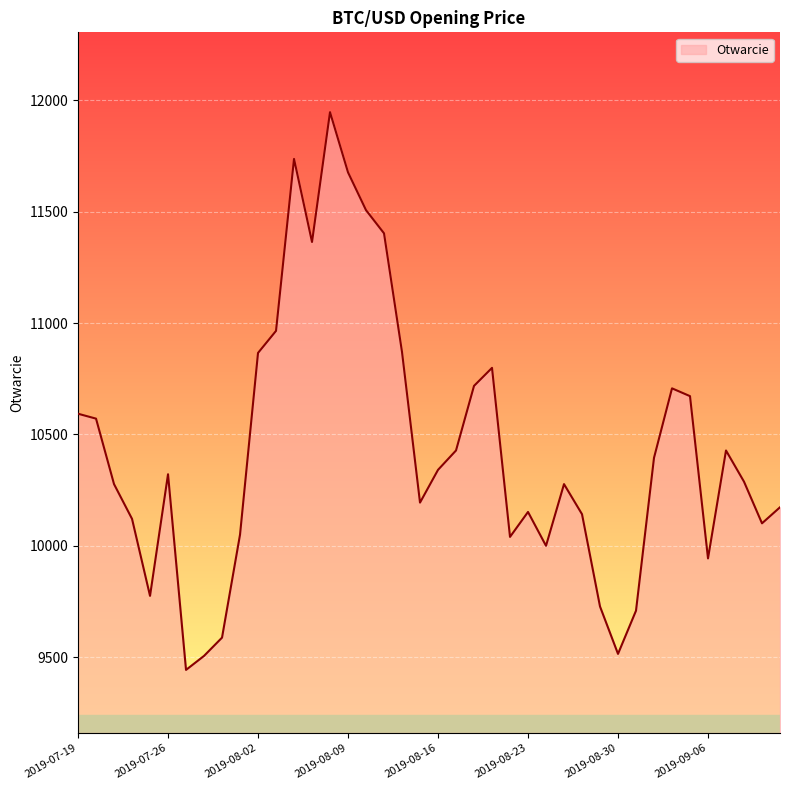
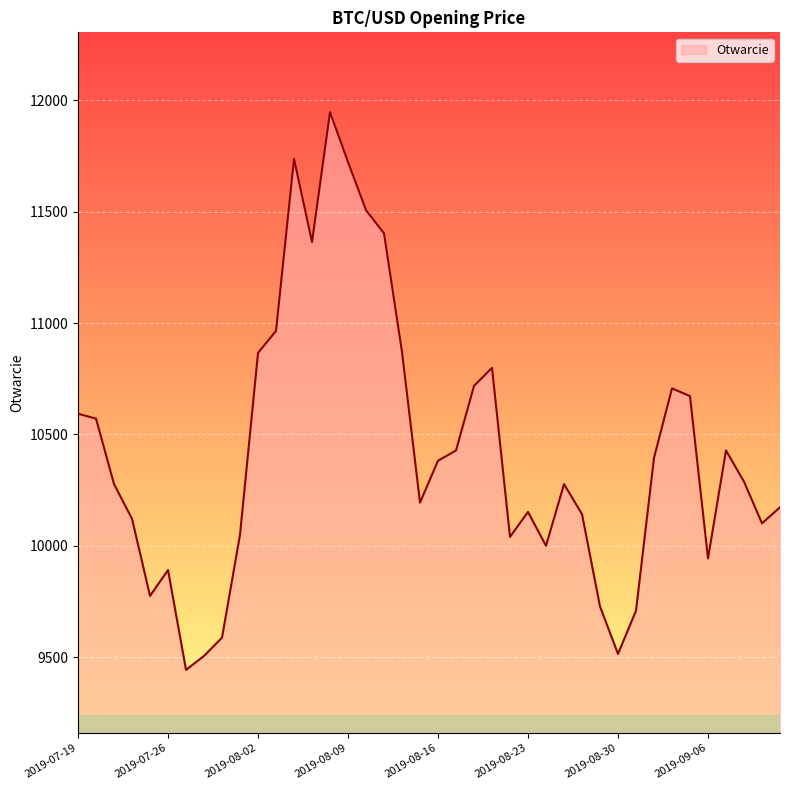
2019-07-26: 10320 -> 9890
2019-08-09: 11680 -> 11720
2019-08-16: 10340 -> 10380
